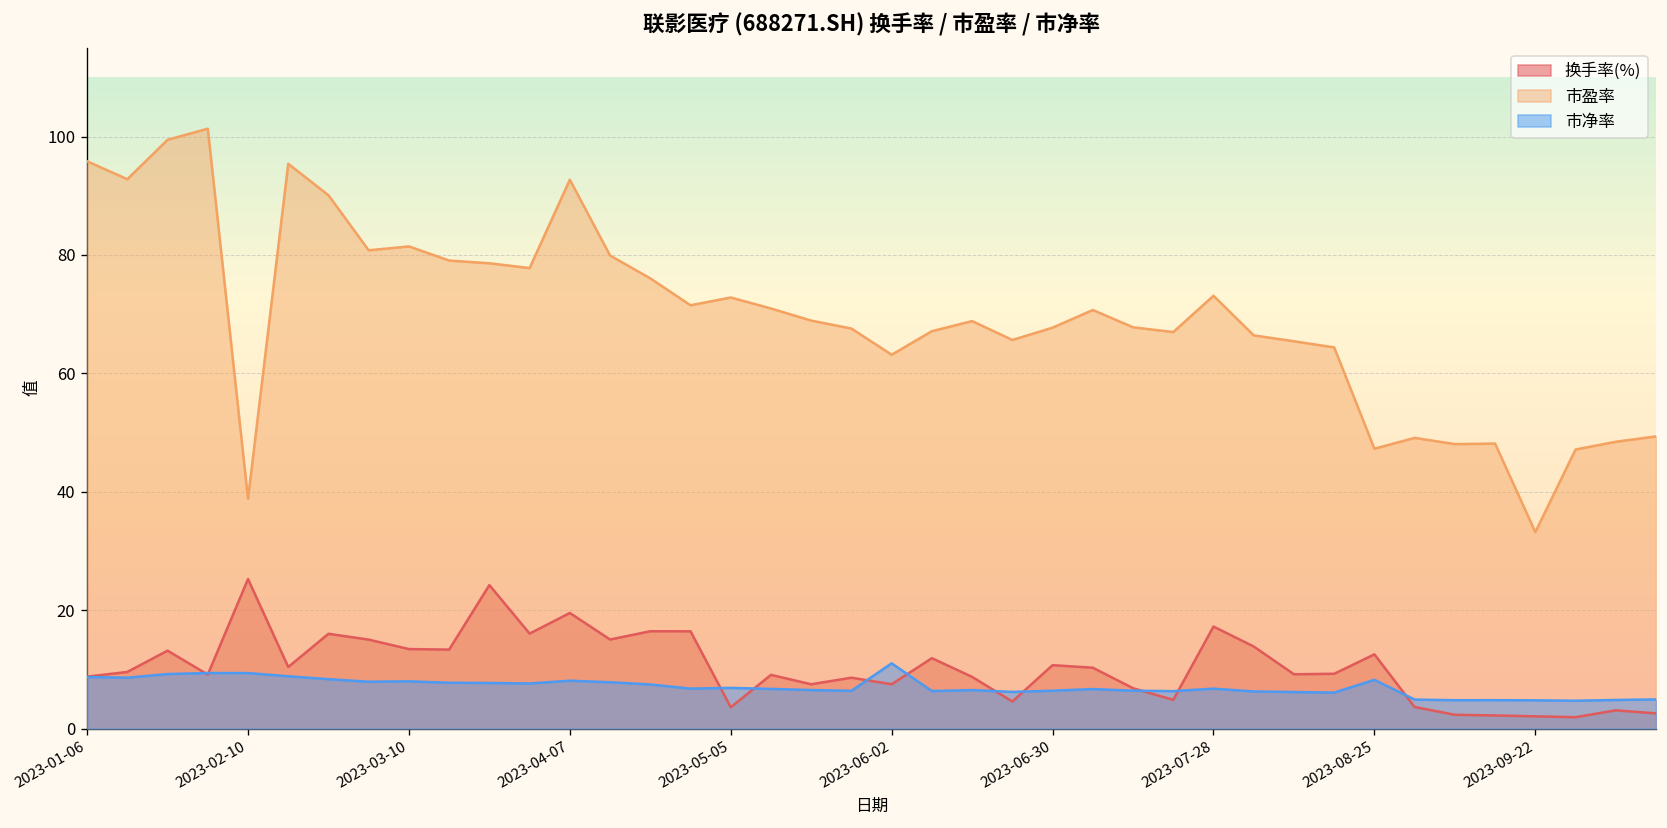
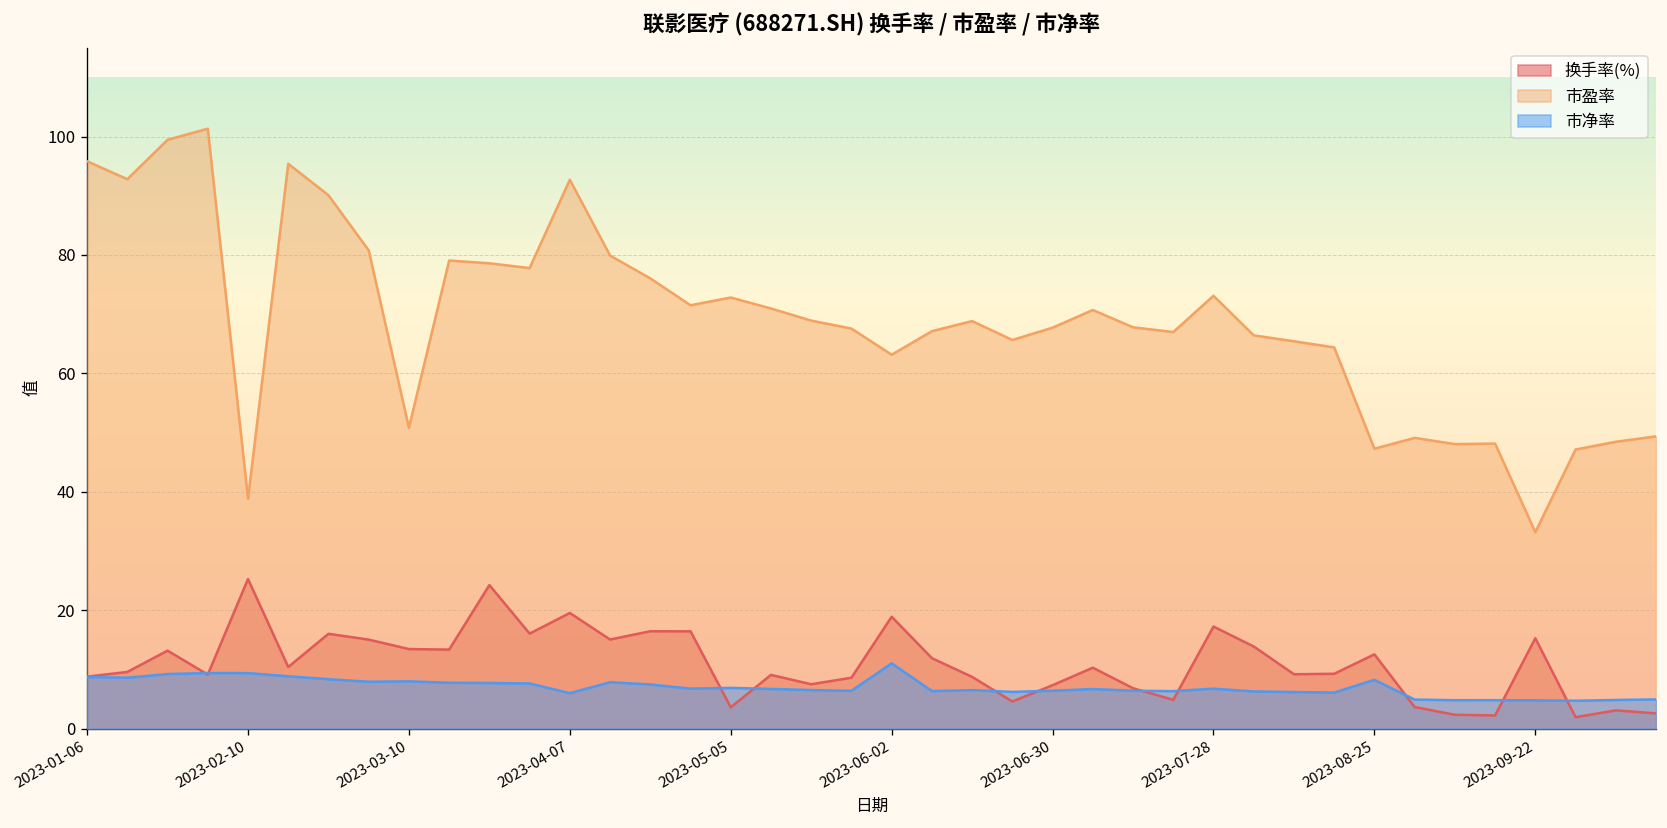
市盈率, 2023-03-10: 81 -> 51
市净率, 2023-04-07: 8 -> 6
换手率(%), 2023-06-02: 7 -> 19
换手率(%), 2023-06-30: 11 -> 7
换手率(%), 2023-09-22: 2 -> 15
